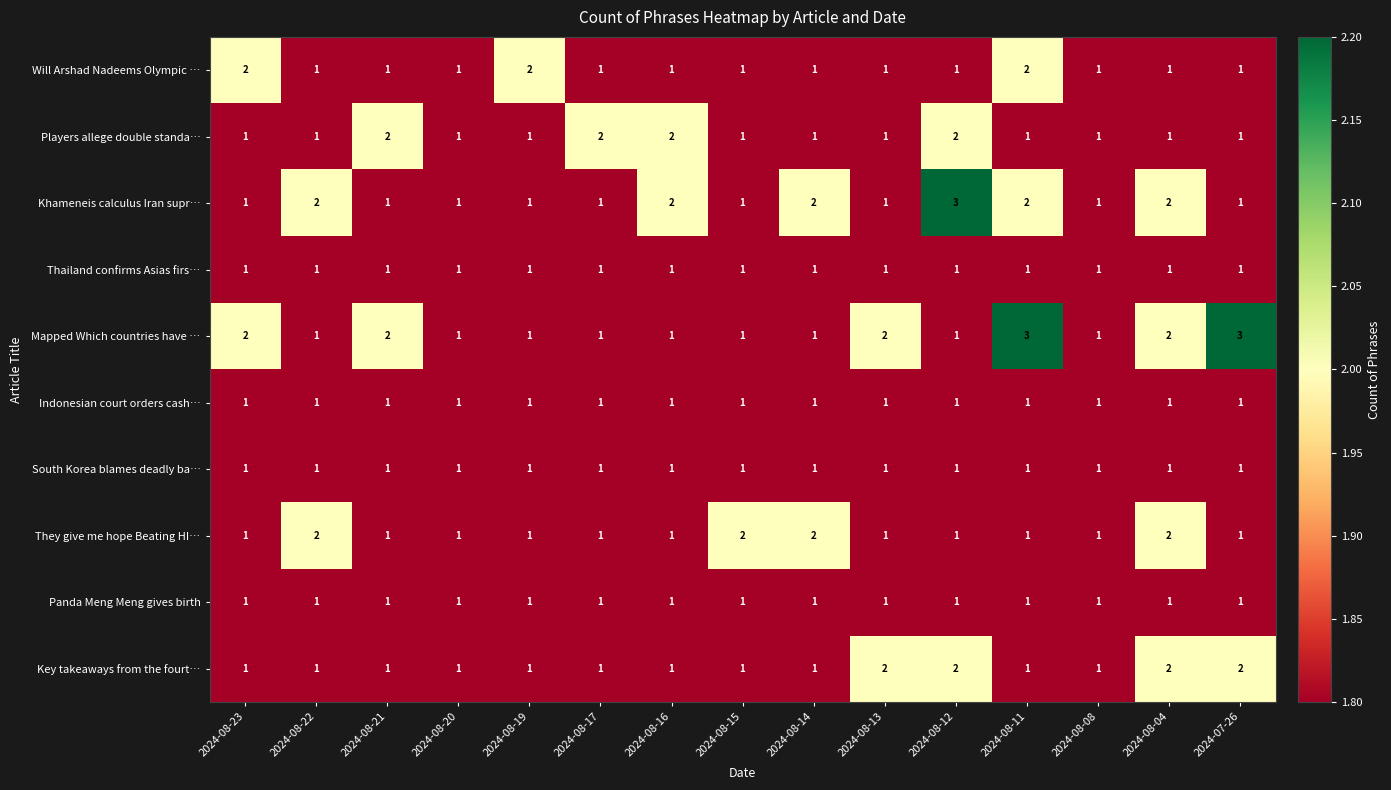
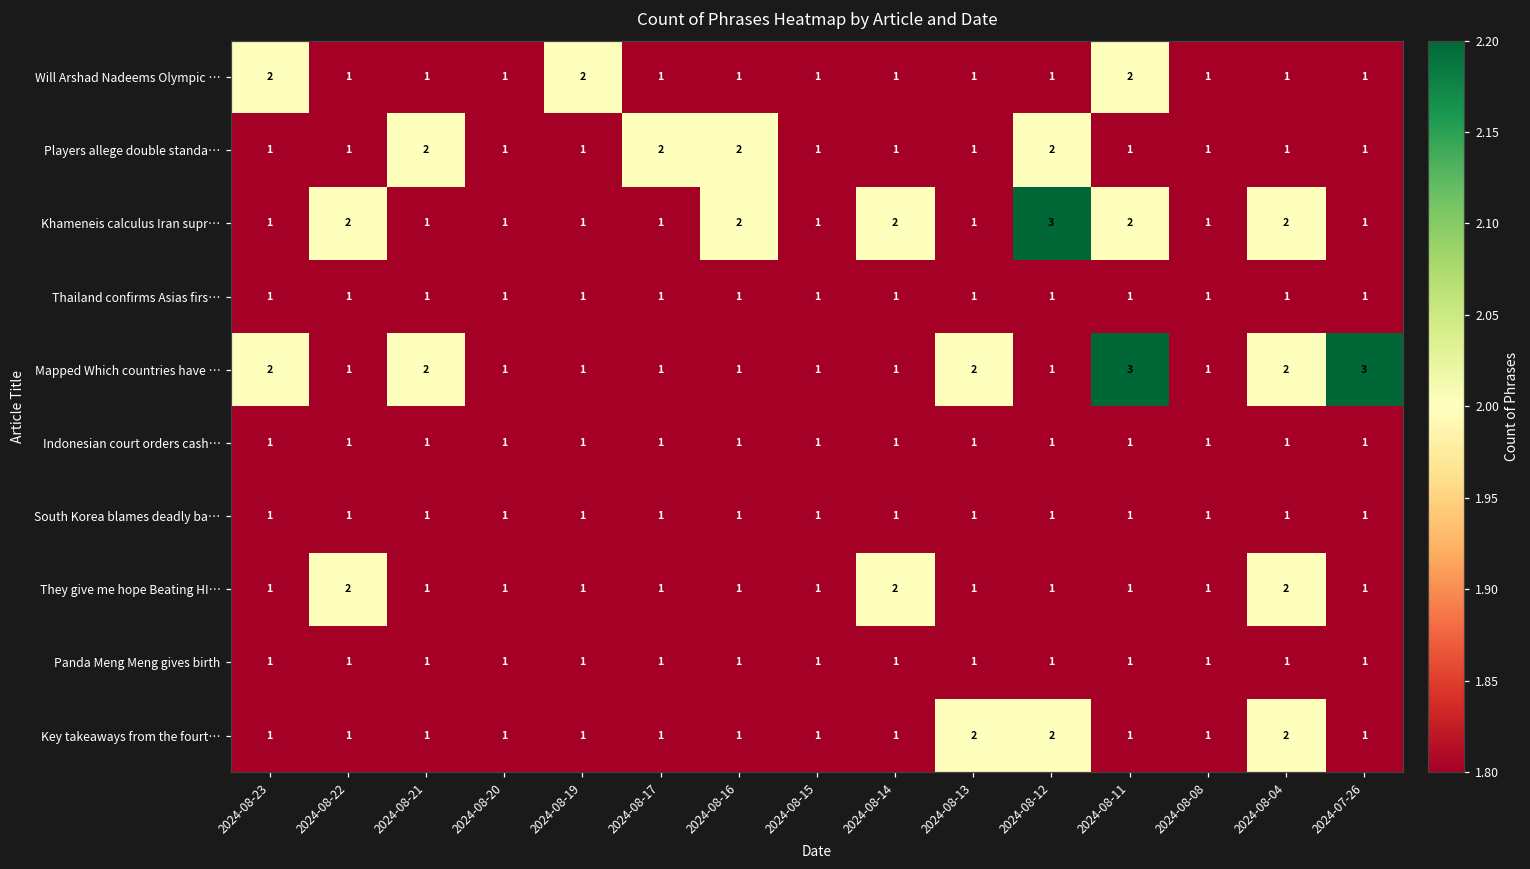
They give me hope Beating HI…, 2024-08-15: 2 -> 1
Key takeaways from the fourt…, 2024-07-26: 2 -> 1
